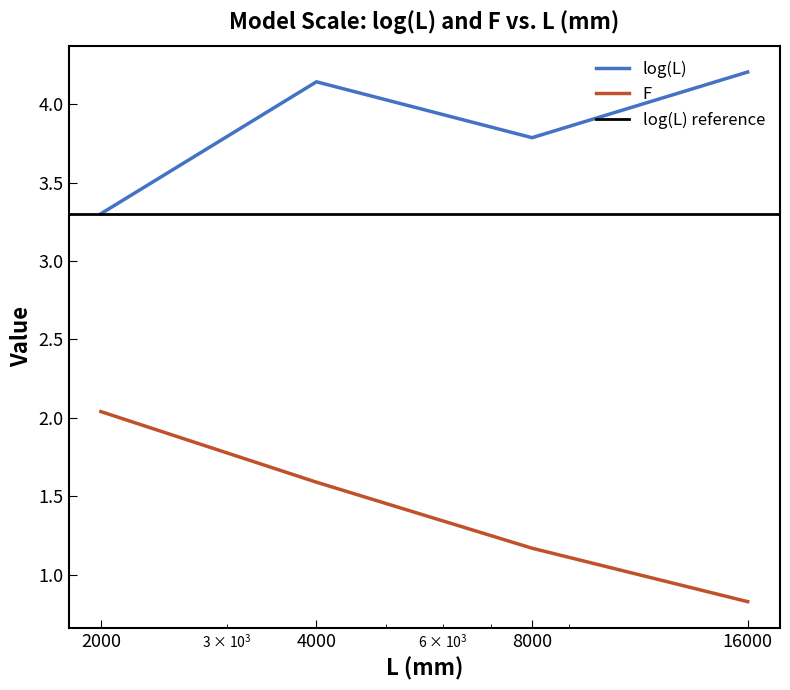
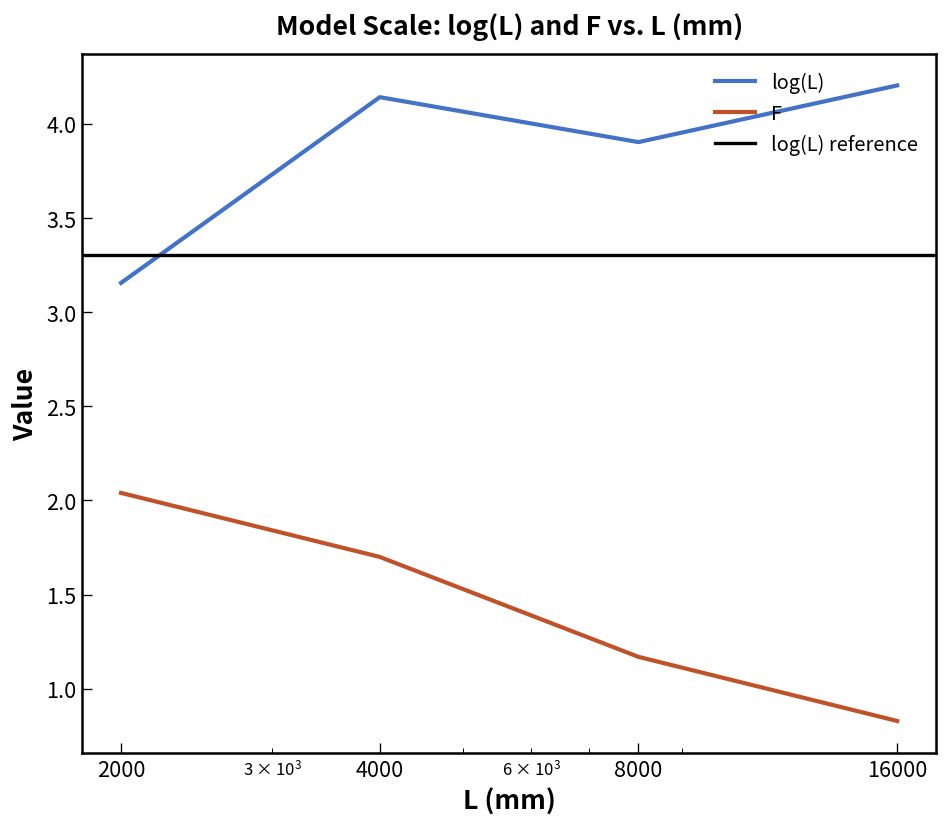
log(L), 2000: 3.30 -> 3.16
F, 4000: 1.59 -> 1.70
log(L), 8000: 3.79 -> 3.90
